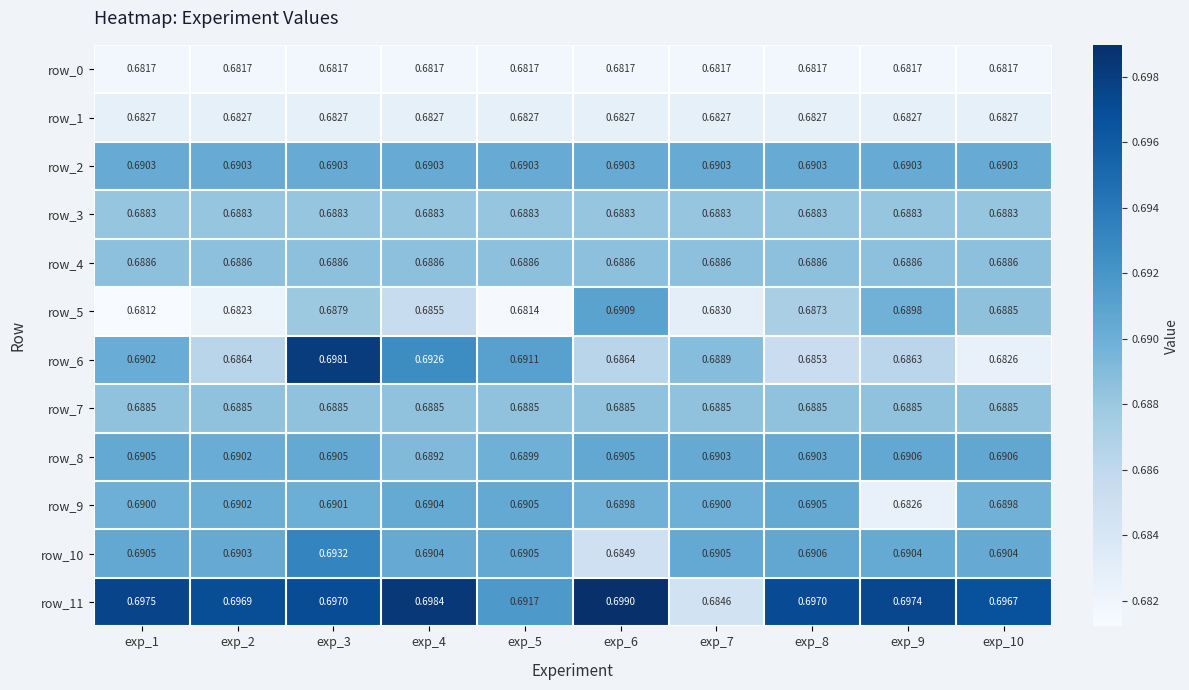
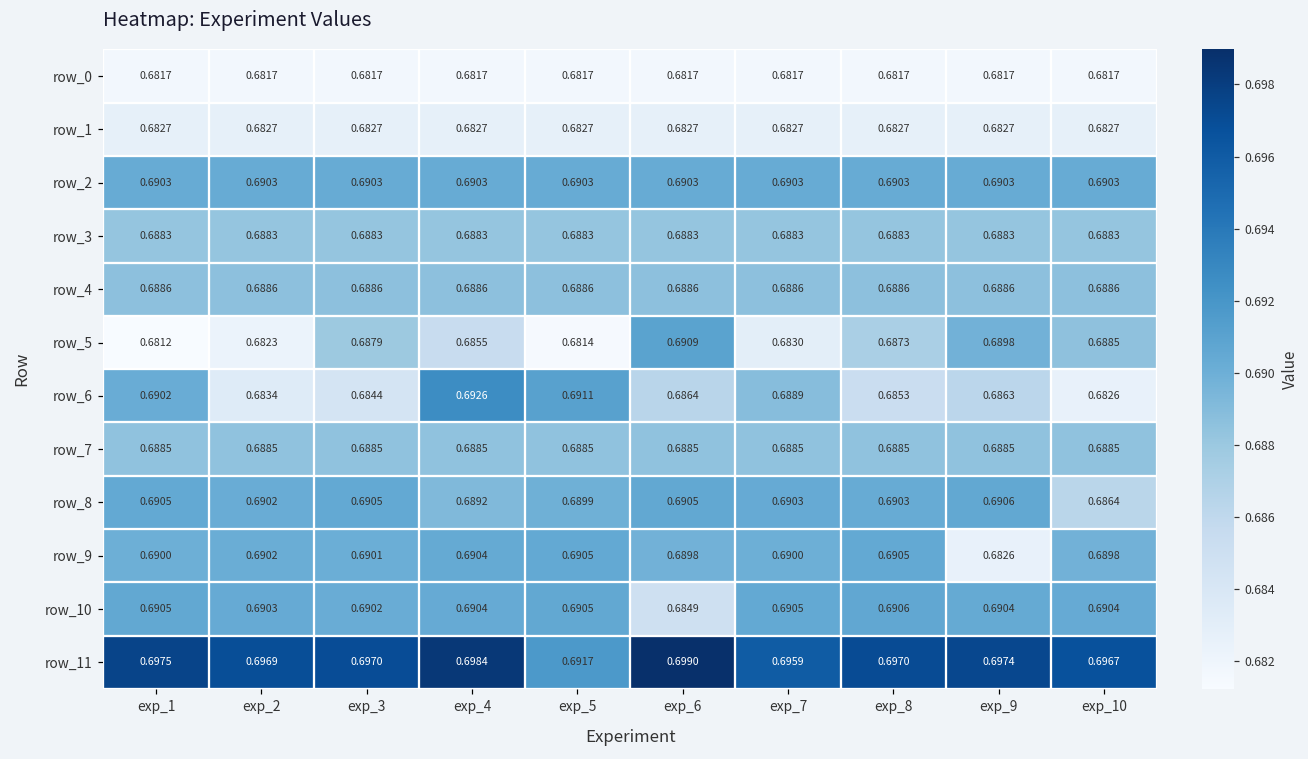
row_6, exp_2: 0.6864 -> 0.6834
row_6, exp_3: 0.6981 -> 0.6844
row_8, exp_10: 0.6906 -> 0.6864
row_10, exp_3: 0.6932 -> 0.6902
row_11, exp_7: 0.6846 -> 0.6959
